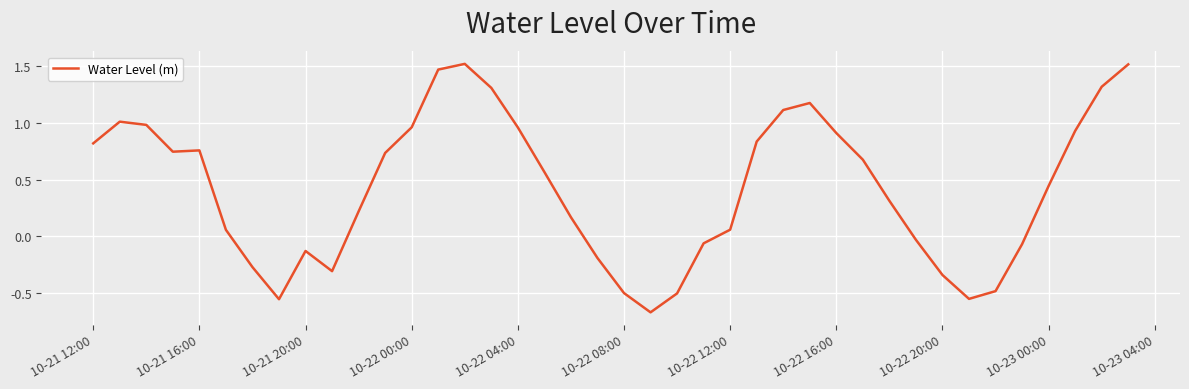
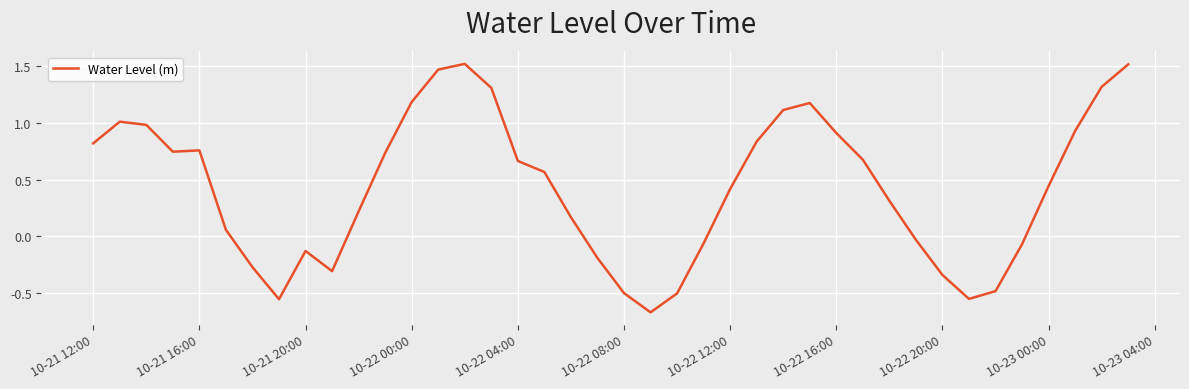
10-22 00:00: 0.96 -> 1.18
10-22 04:00: 0.96 -> 0.66
10-22 12:00: 0.06 -> 0.42
